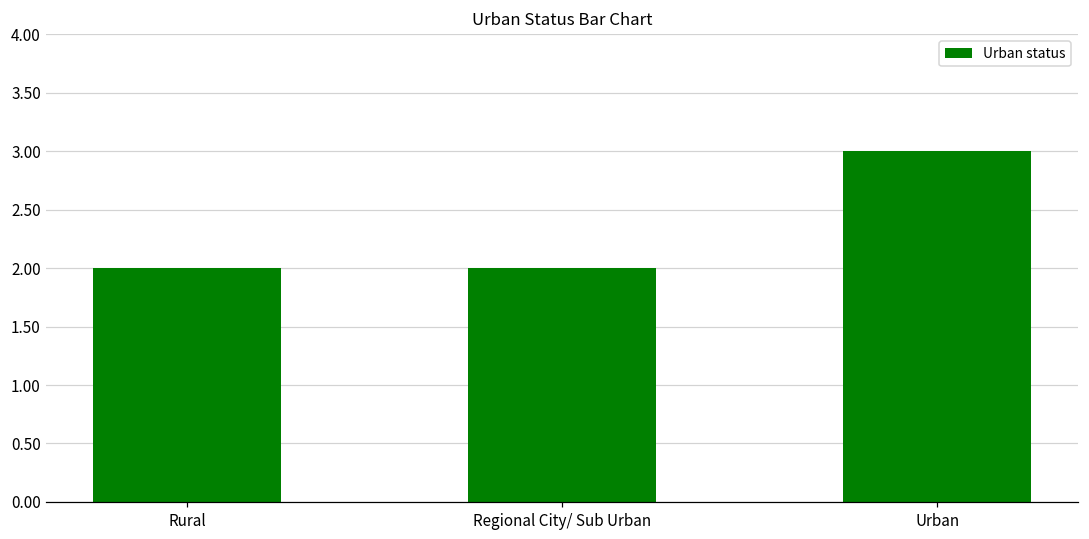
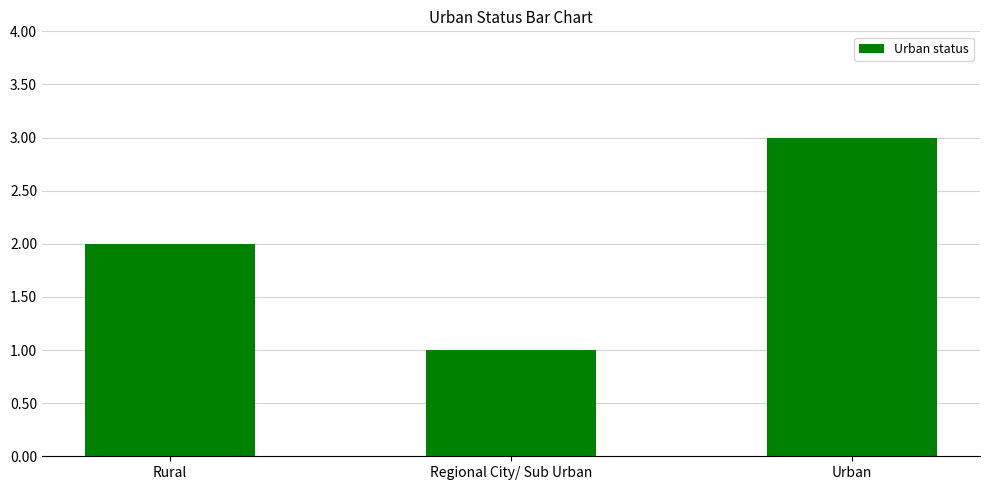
Regional City/ Sub Urban: 2 -> 1
